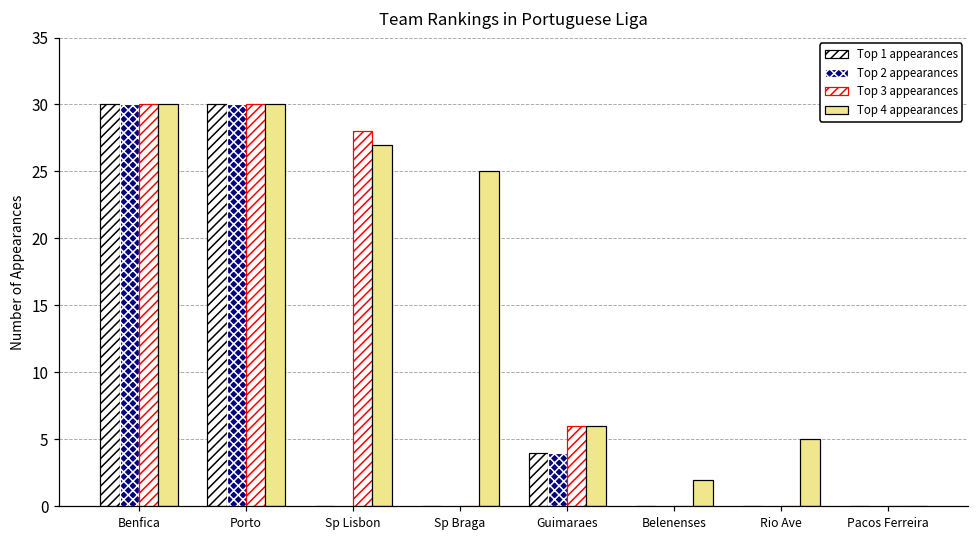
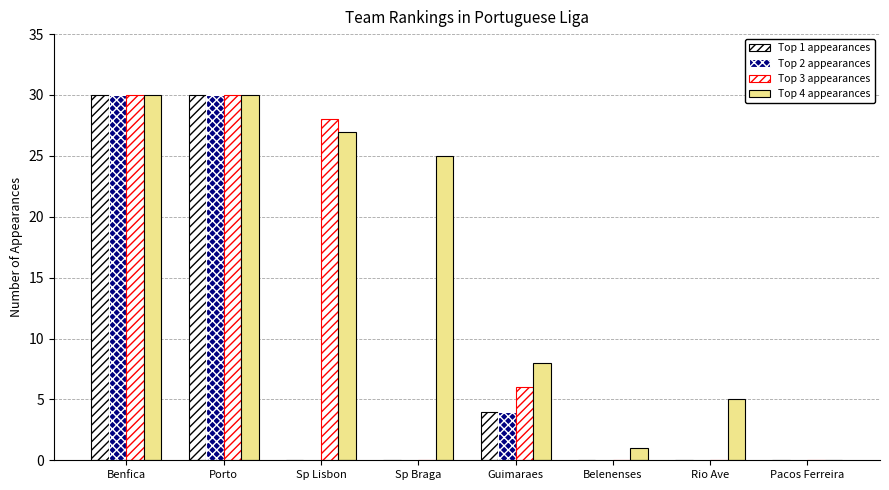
Top 4 appearances, Guimaraes: 6 -> 8
Top 4 appearances, Belenenses: 2 -> 1
